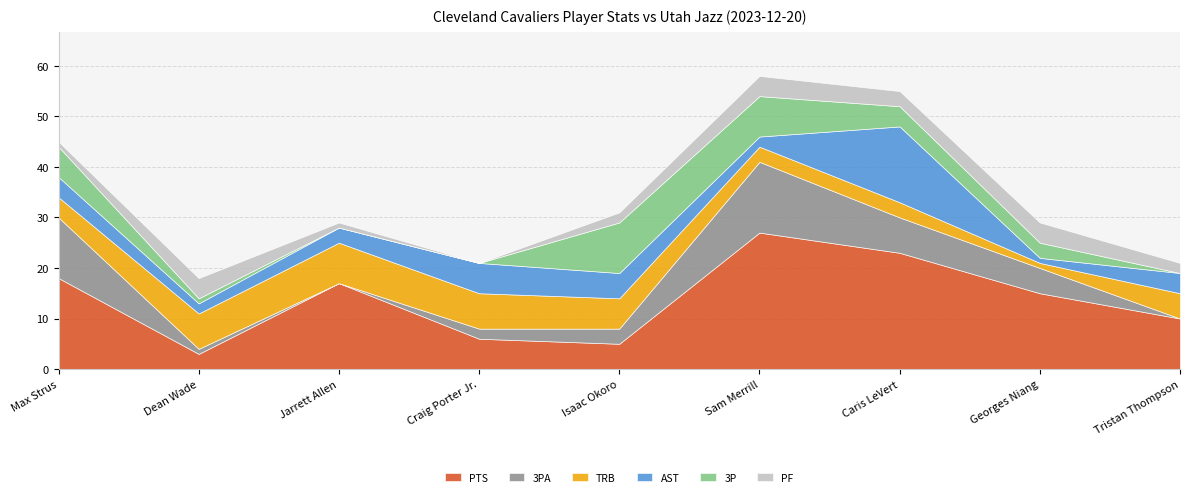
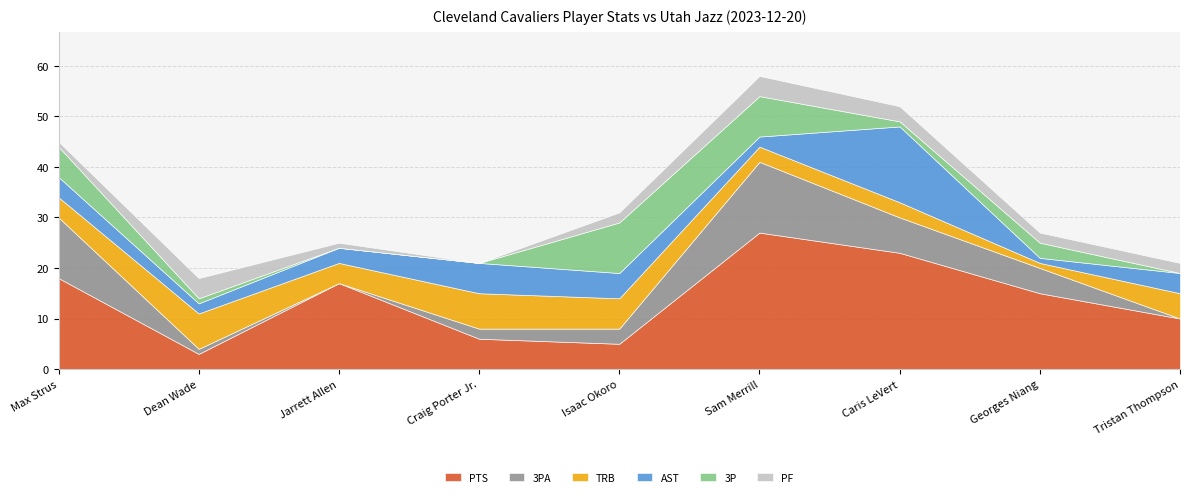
TRB, Jarrett Allen: 8 -> 4
3P, Caris LeVert: 4 -> 1
PF, Georges Niang: 4 -> 2
